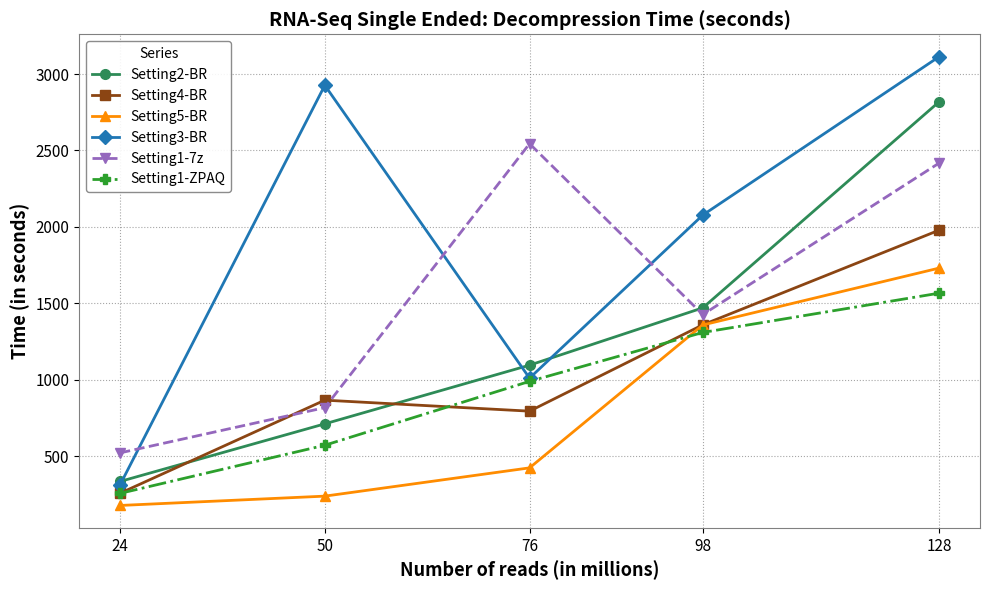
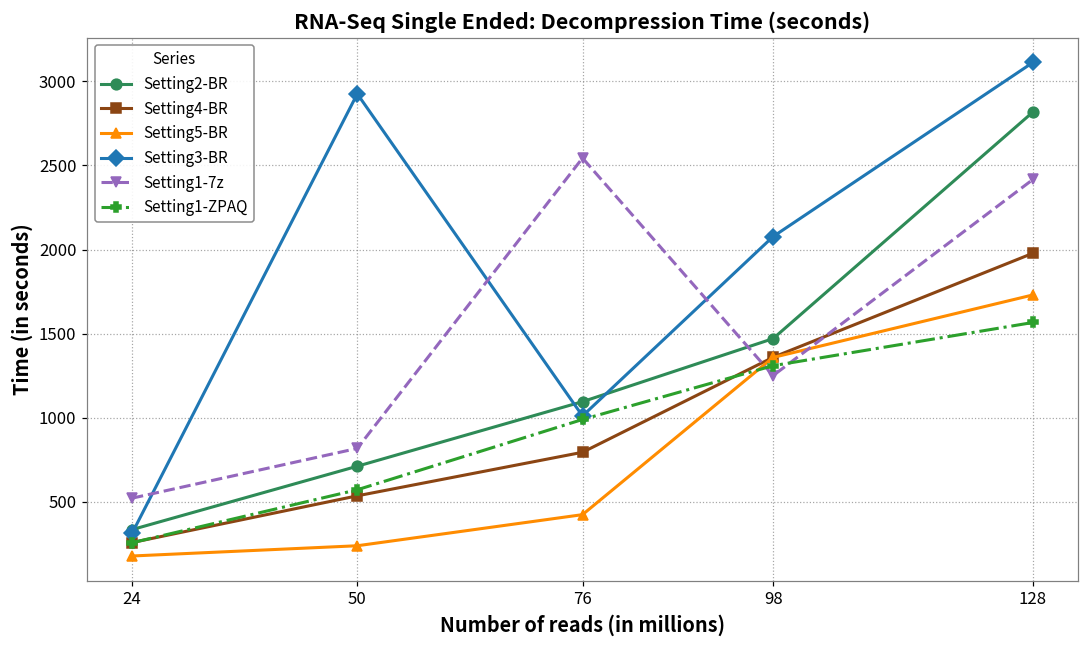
Setting4-BR, 50: 870 -> 540
Setting1-7z, 98: 1430 -> 1250
